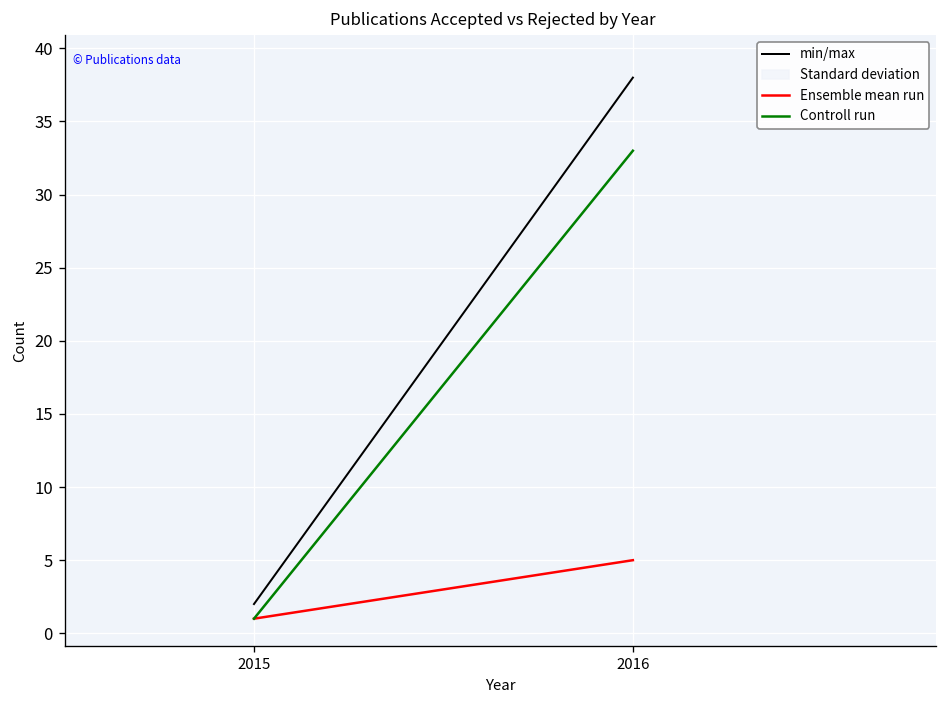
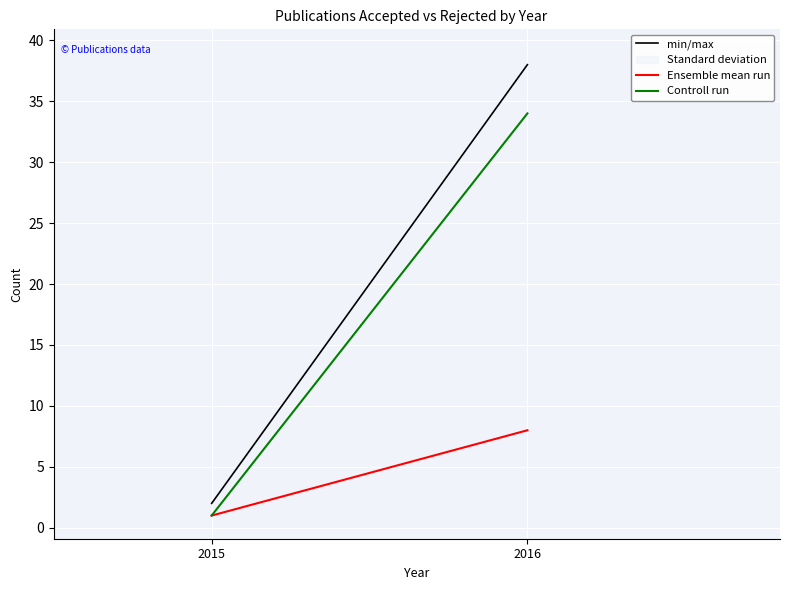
Ensemble mean run, 2016: 5 -> 8
Controll run, 2016: 33 -> 34
